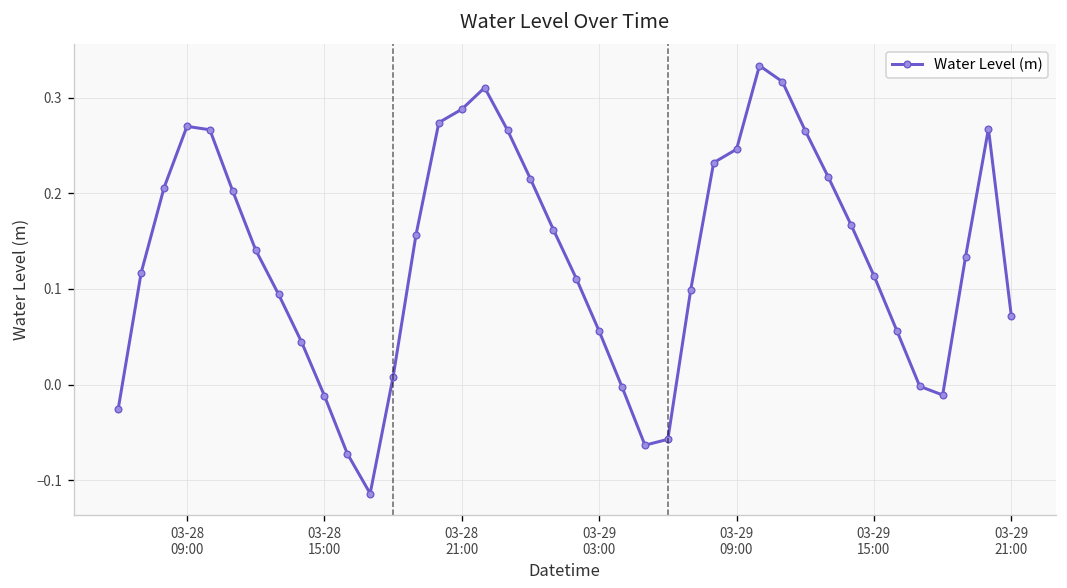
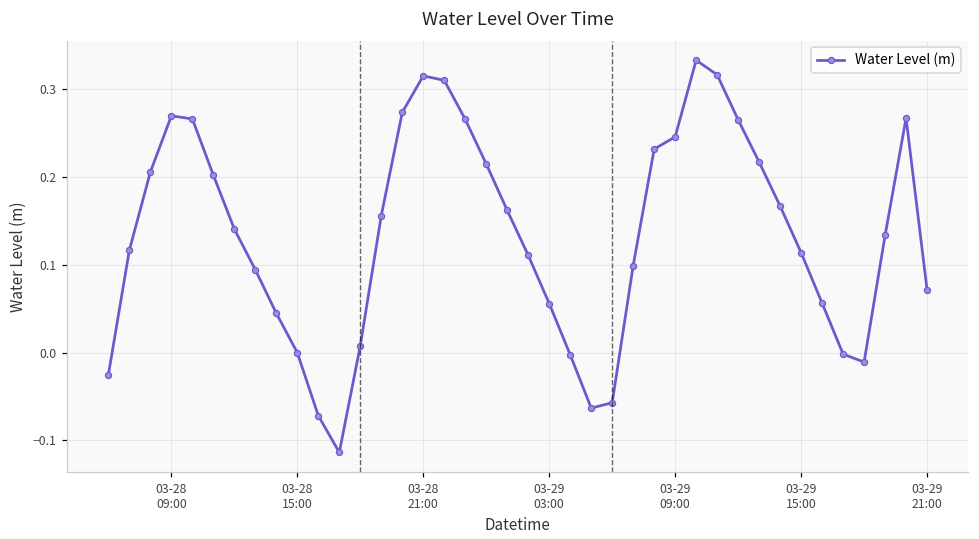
03-28 15:00: -0.01 -> 0.00
03-28 21:00: 0.29 -> 0.32
